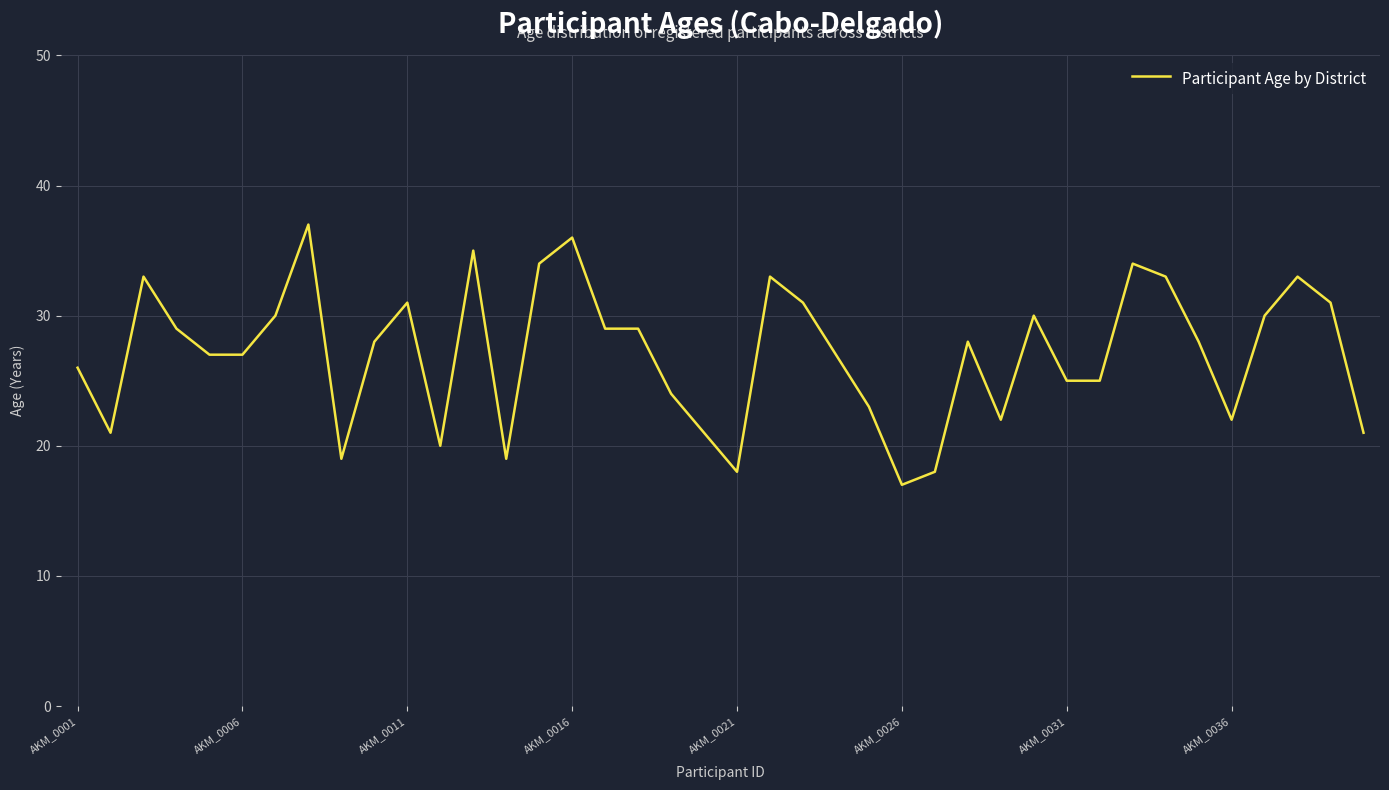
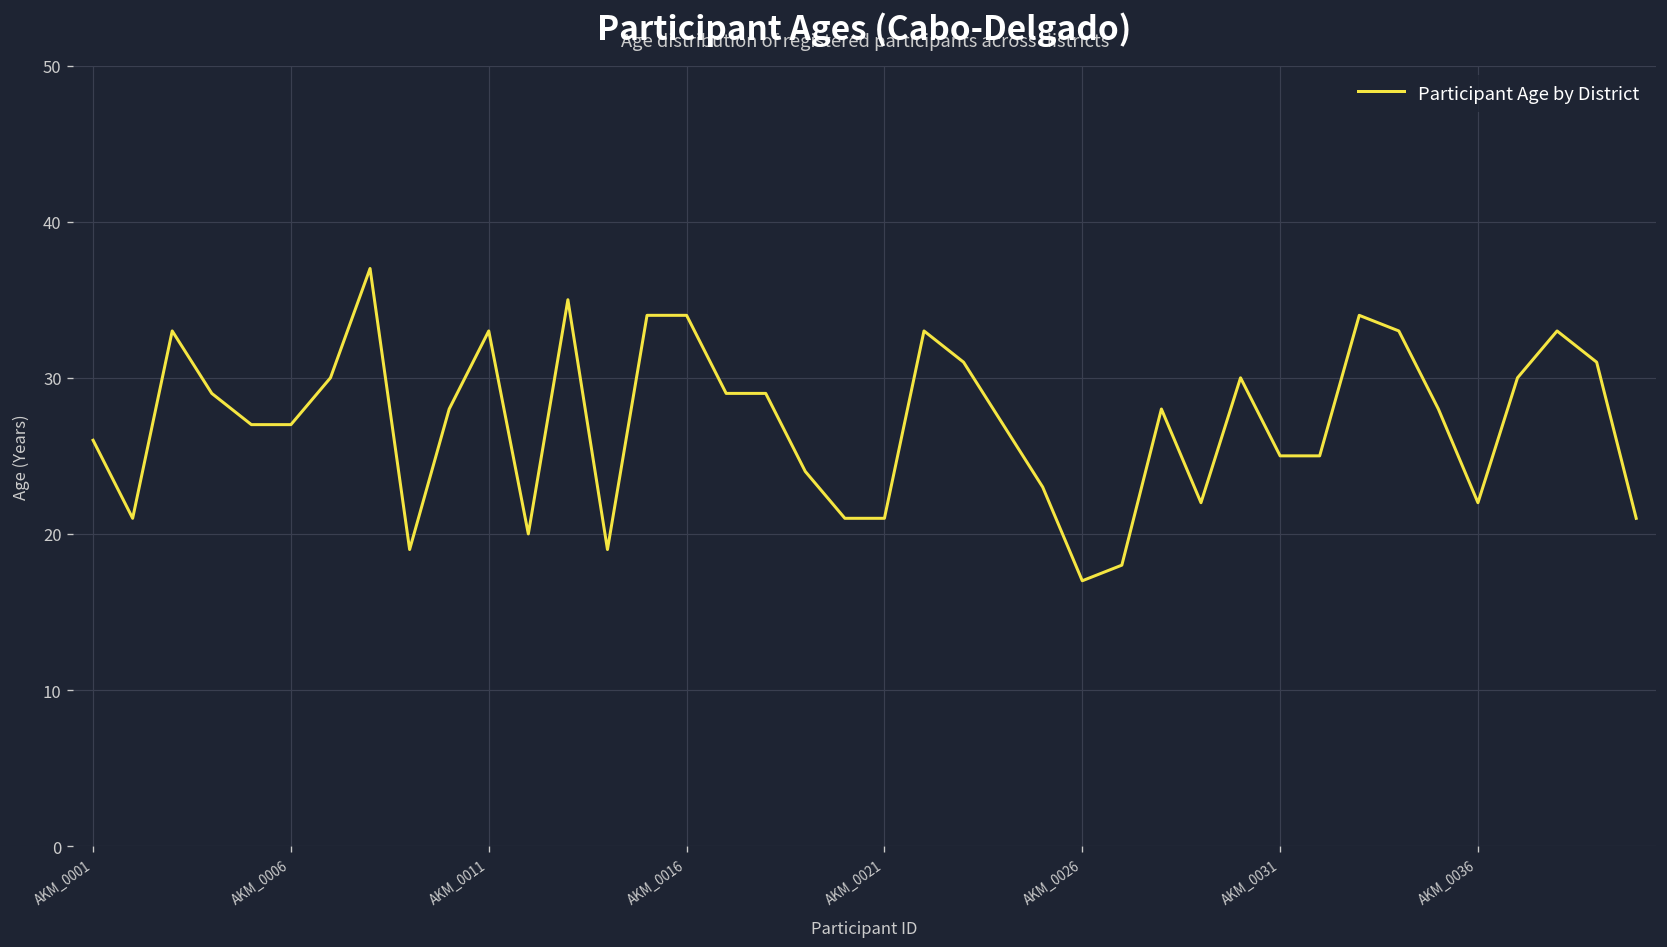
AKM_0011: 31 -> 33
AKM_0016: 36 -> 34
AKM_0021: 18 -> 21
